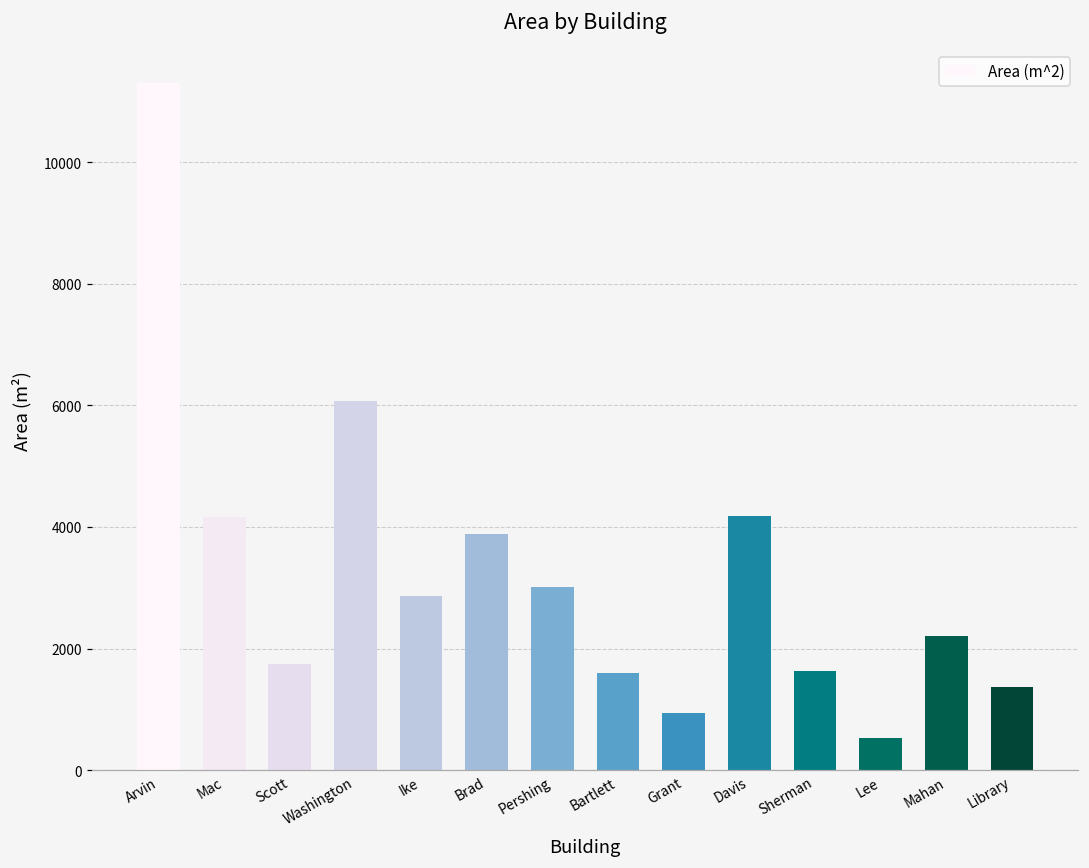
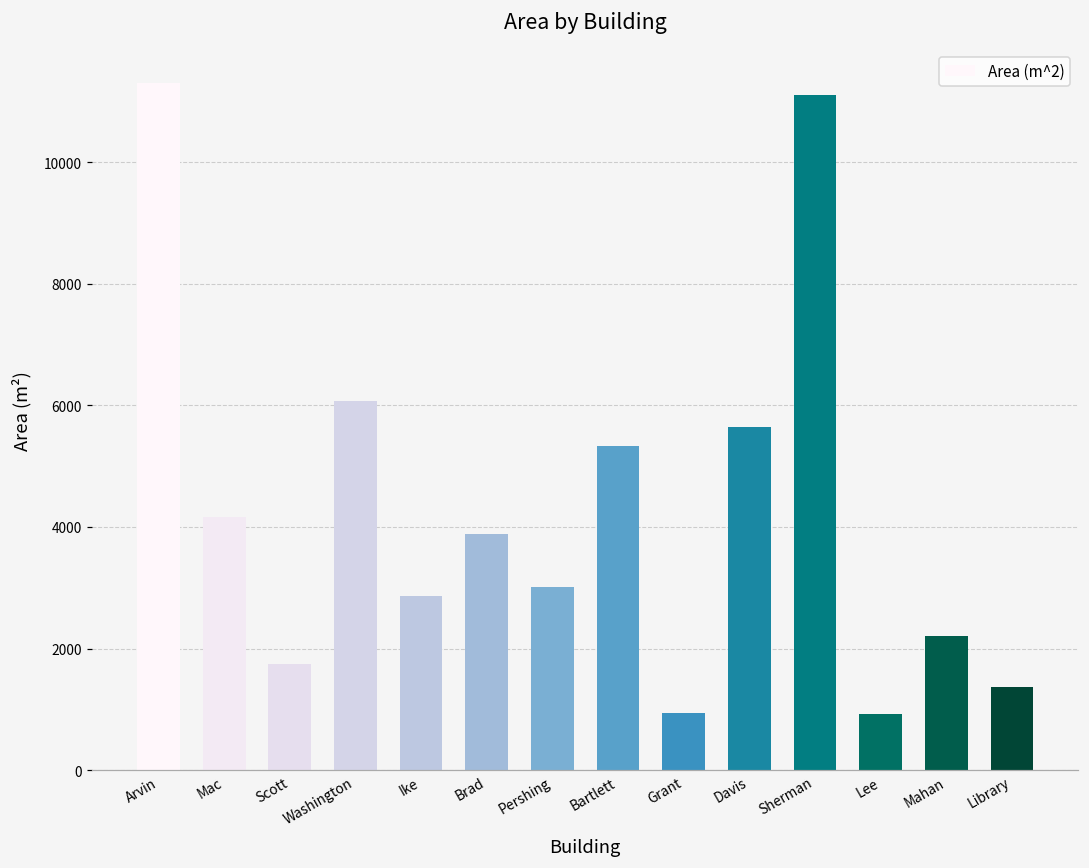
Bartlett: 1600 -> 5300
Davis: 4200 -> 5600
Sherman: 1600 -> 11100
Lee: 500 -> 900
